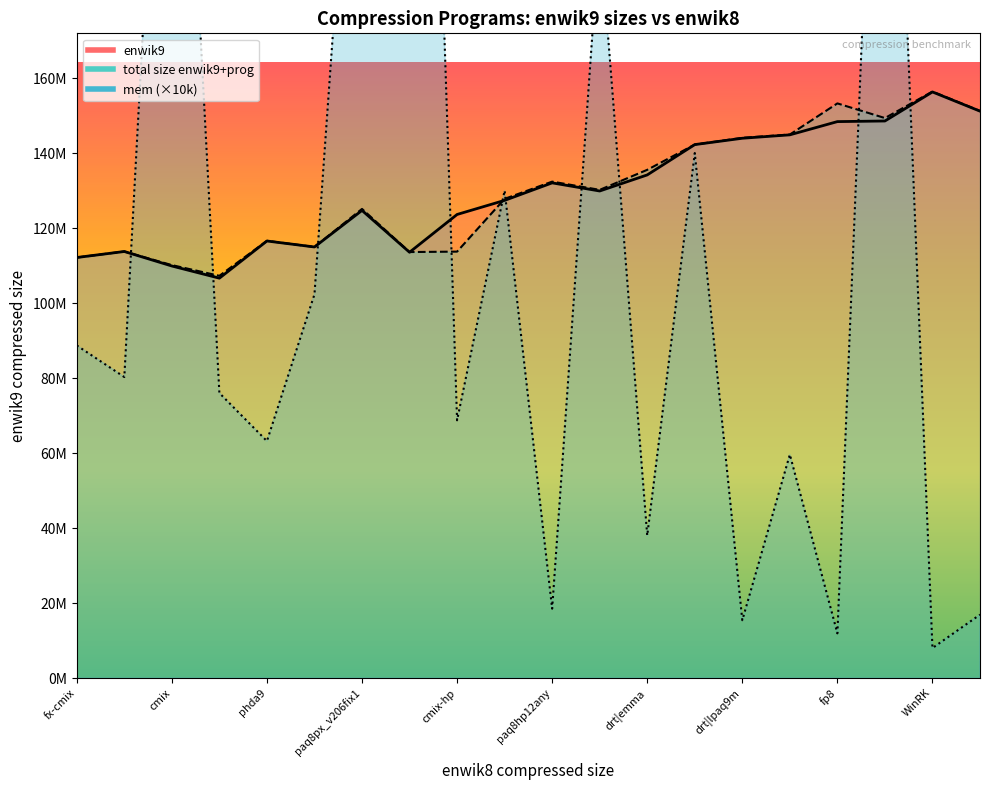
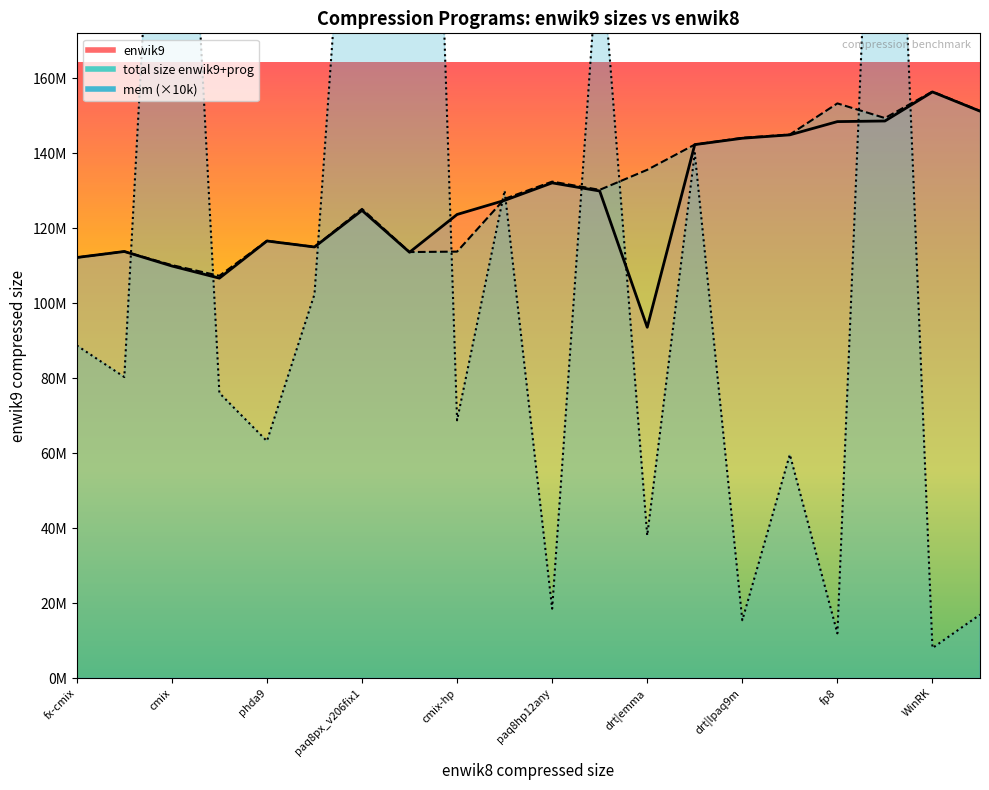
enwik9, drt|emma: 134000000 -> 94000000
